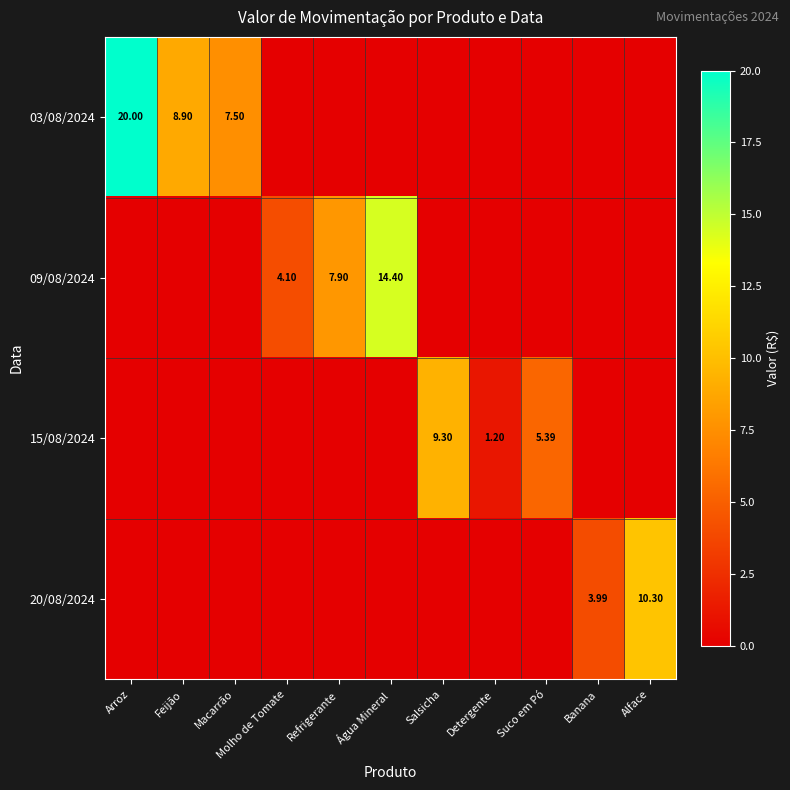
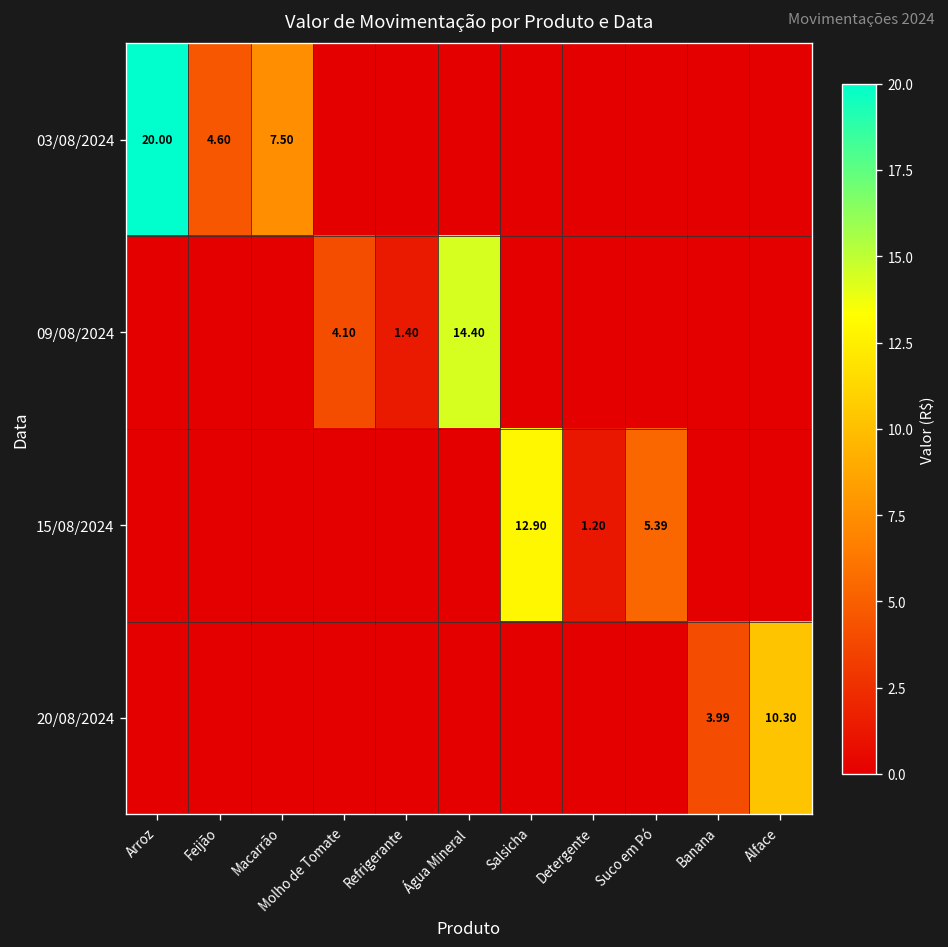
03/08/2024, Feijão: 8.90 -> 4.60
09/08/2024, Refrigerante: 7.90 -> 1.40
15/08/2024, Salsicha: 9.30 -> 12.90
